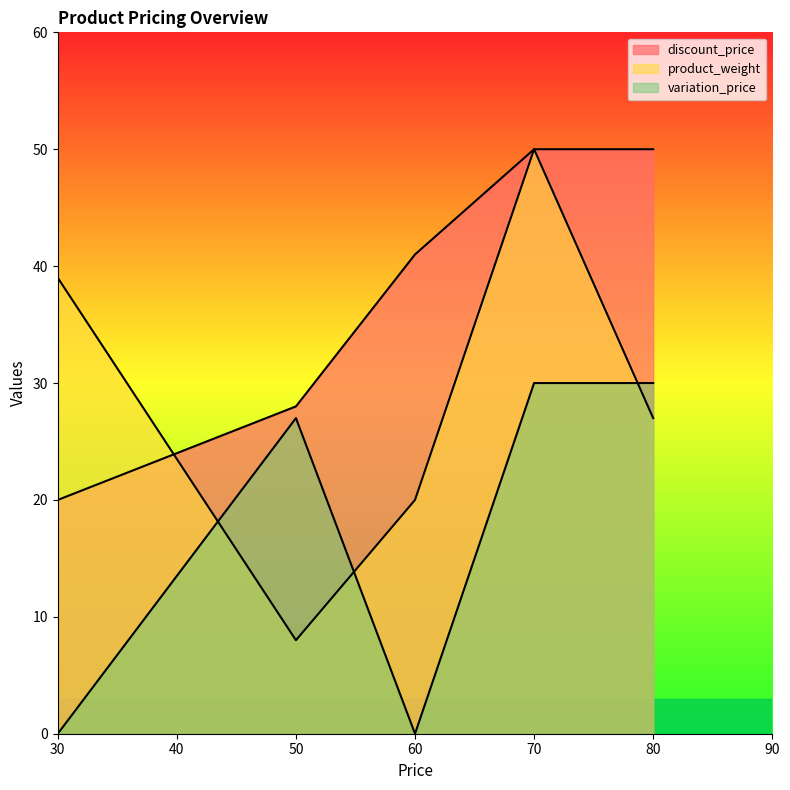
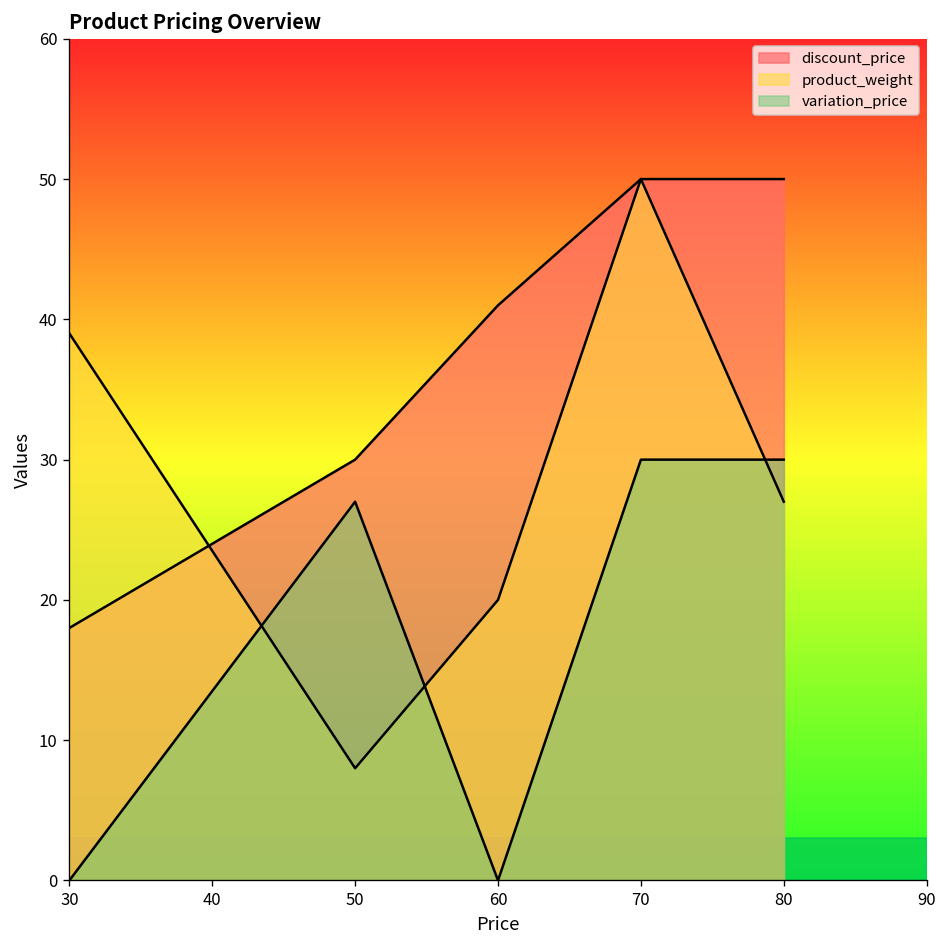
discount_price, 30: 20 -> 18
discount_price, 50: 28 -> 30
